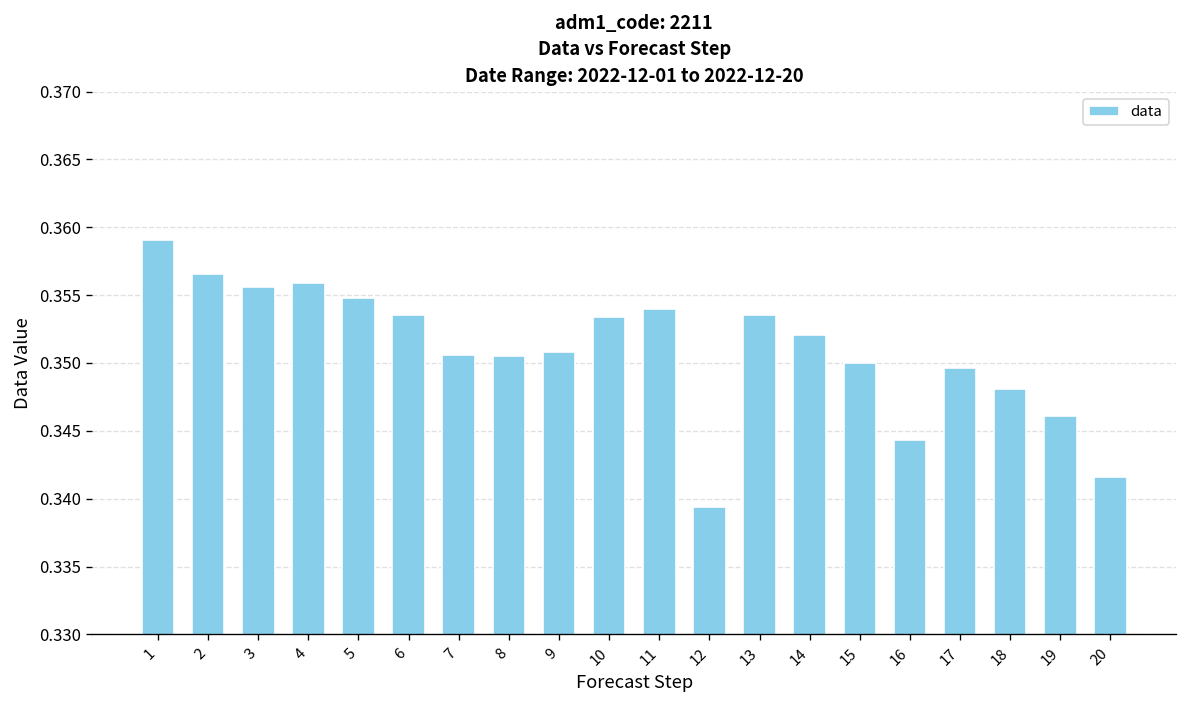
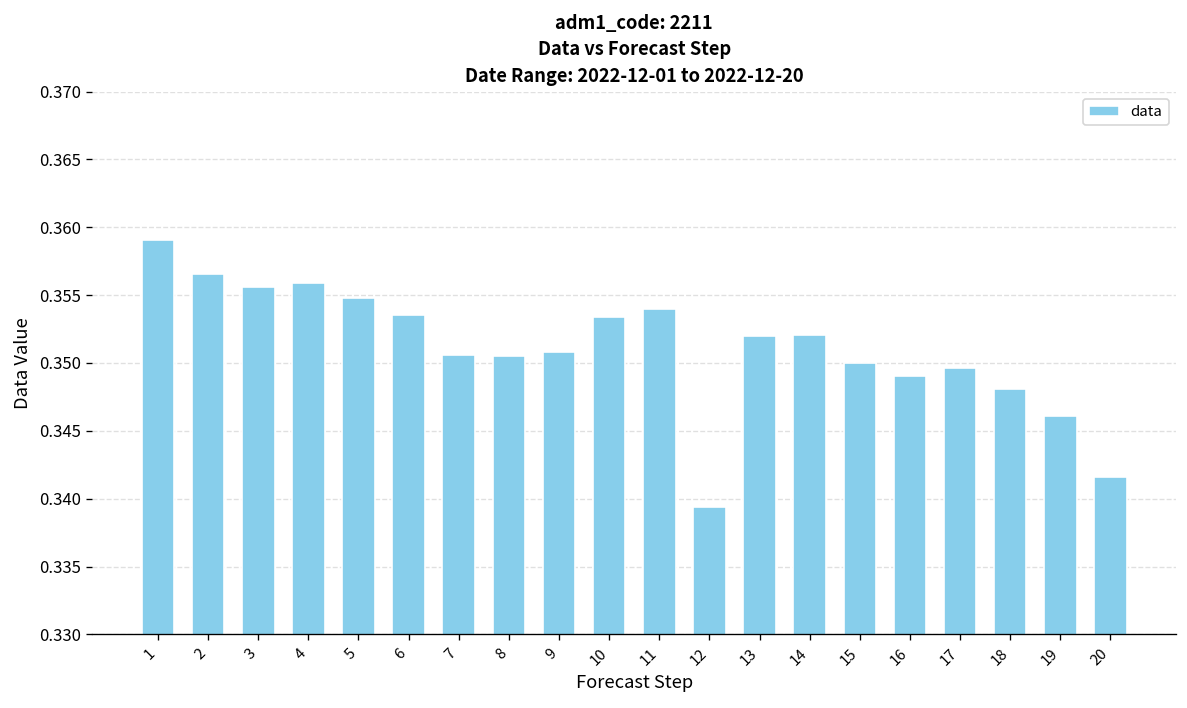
13: 0.3535 -> 0.3520
16: 0.3443 -> 0.3491
